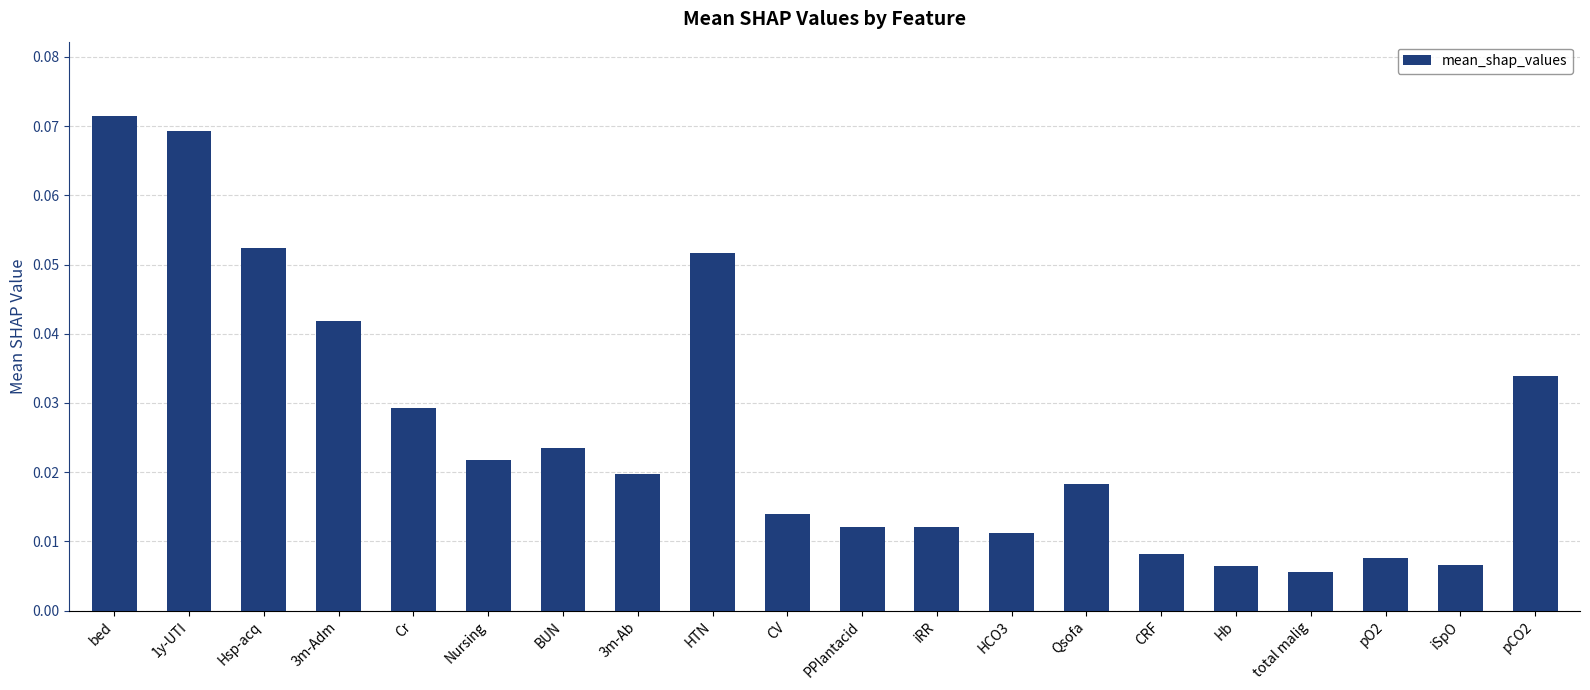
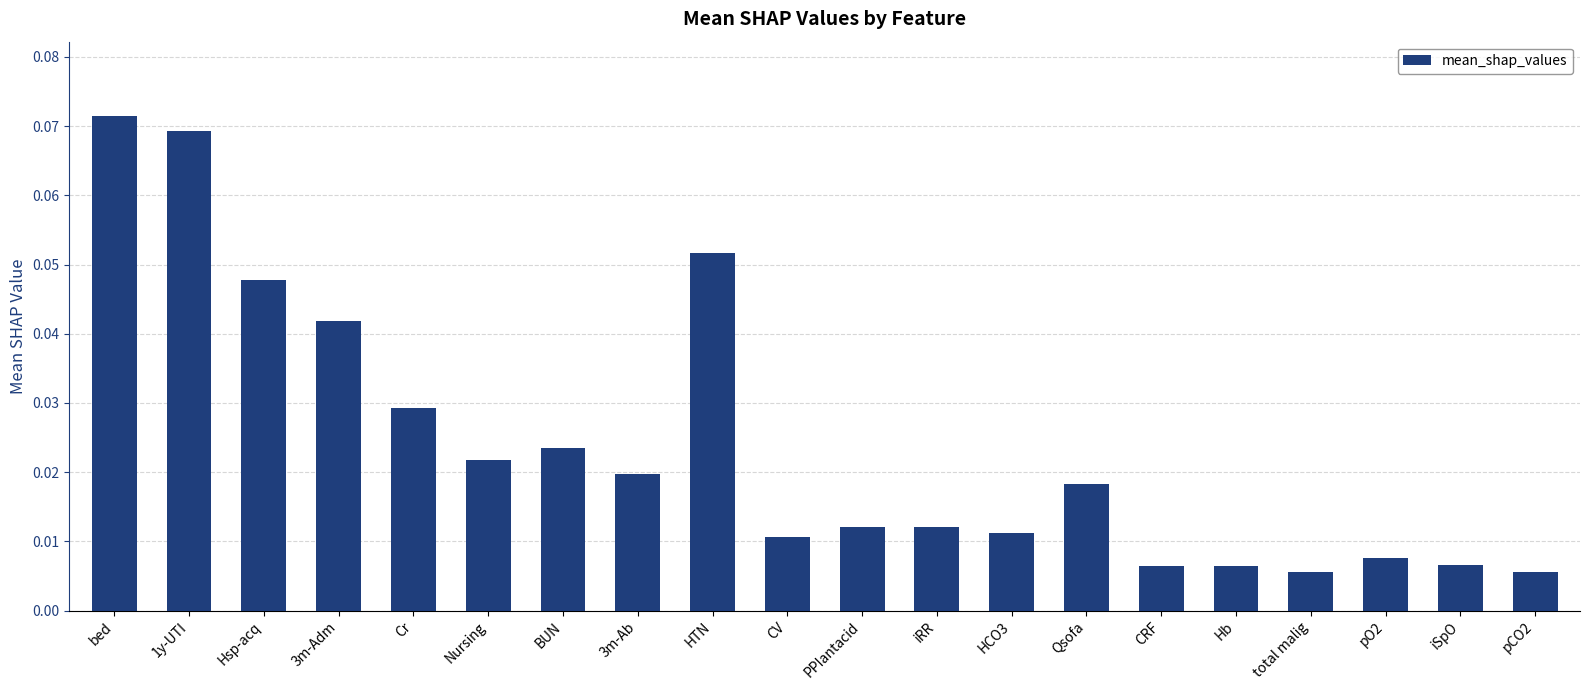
Hsp-acq: 0.052 -> 0.048
CV: 0.014 -> 0.011
CRF: 0.008 -> 0.006
pCO2: 0.034 -> 0.006
